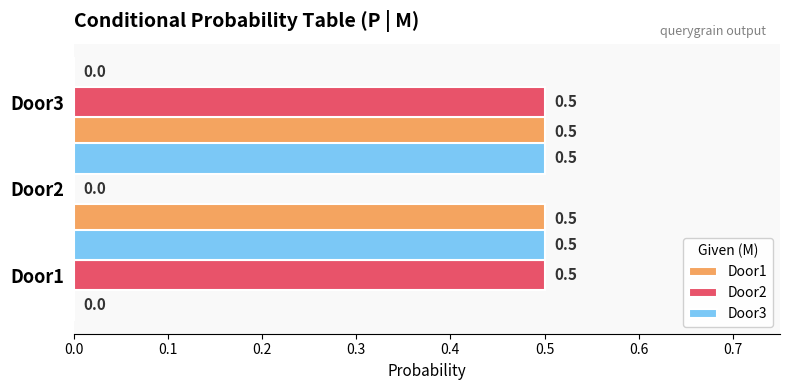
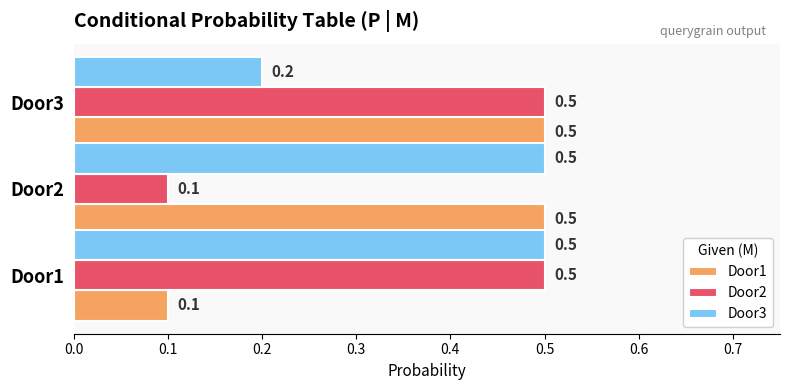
Door3, Door3: 0.0 -> 0.2
Door2, Door2: 0.0 -> 0.1
Door1, Door1: 0.0 -> 0.1
